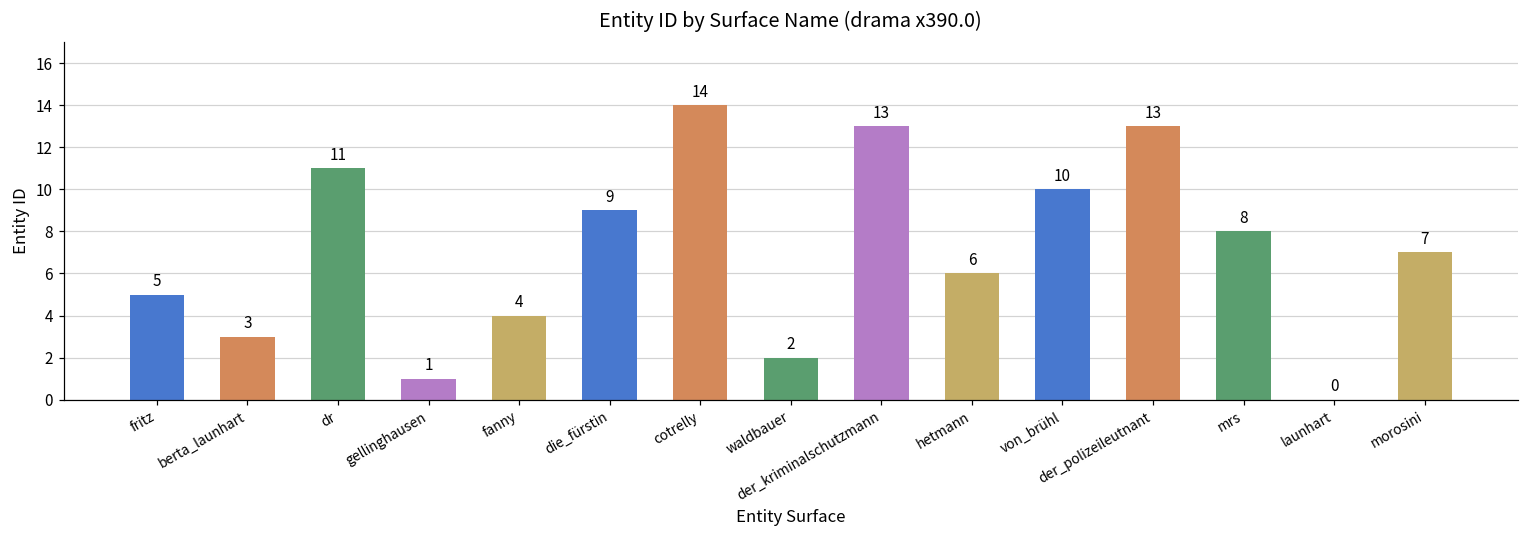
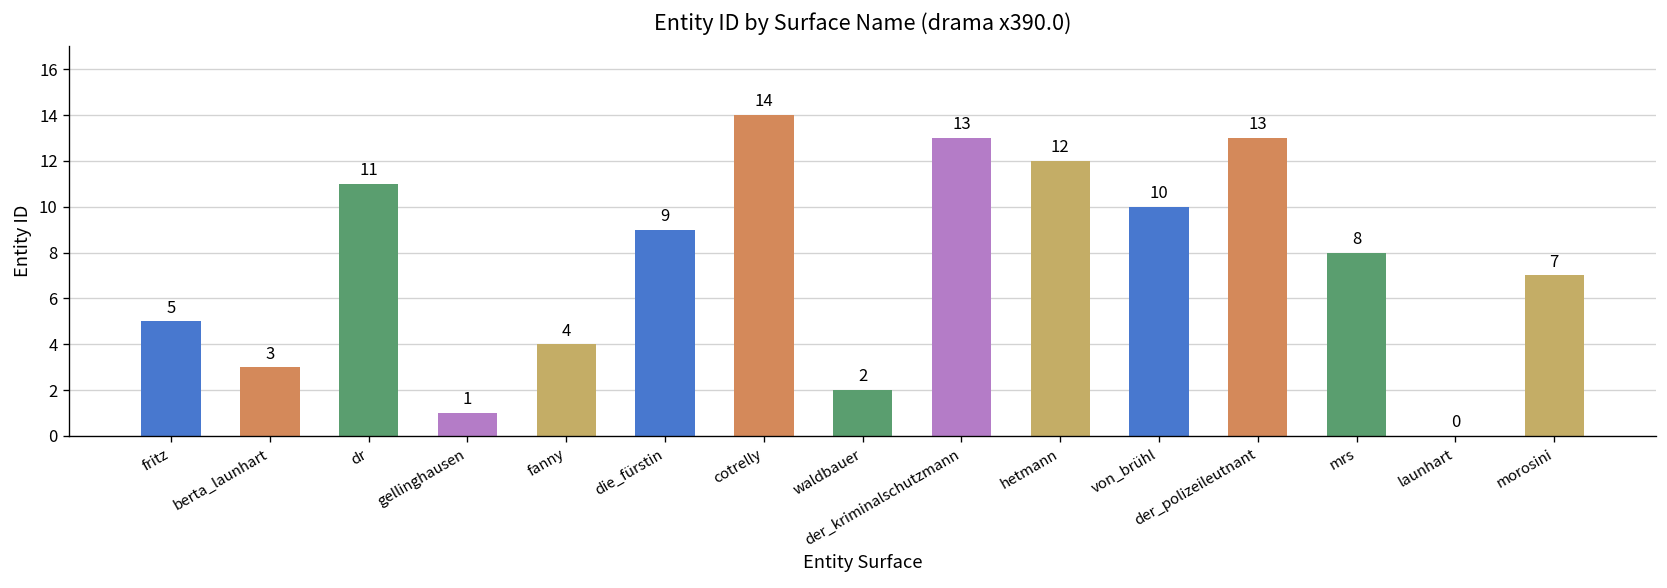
hetmann: 6 -> 12
